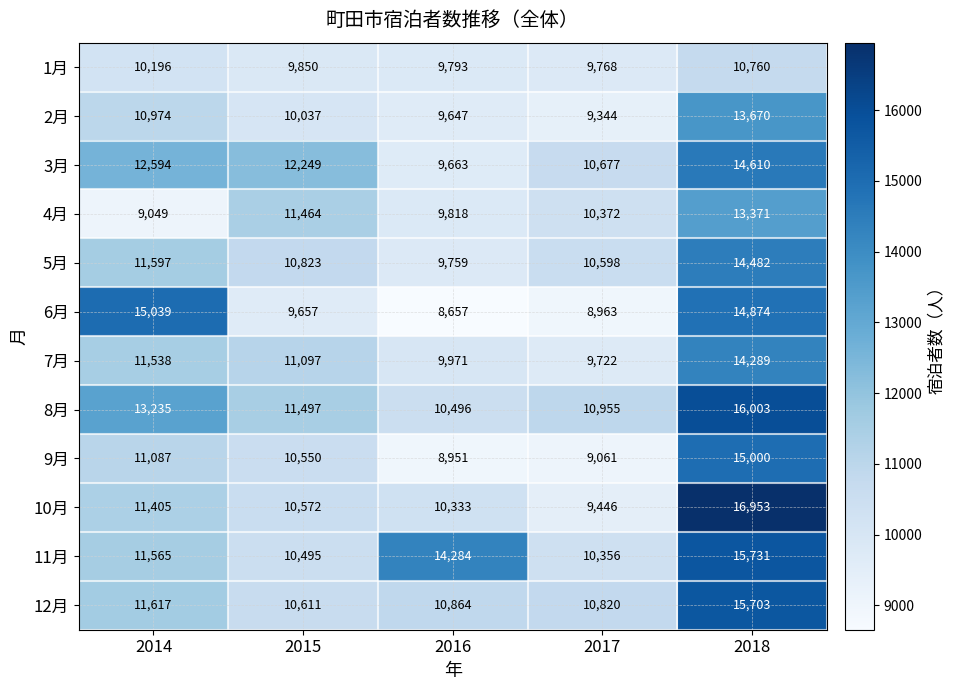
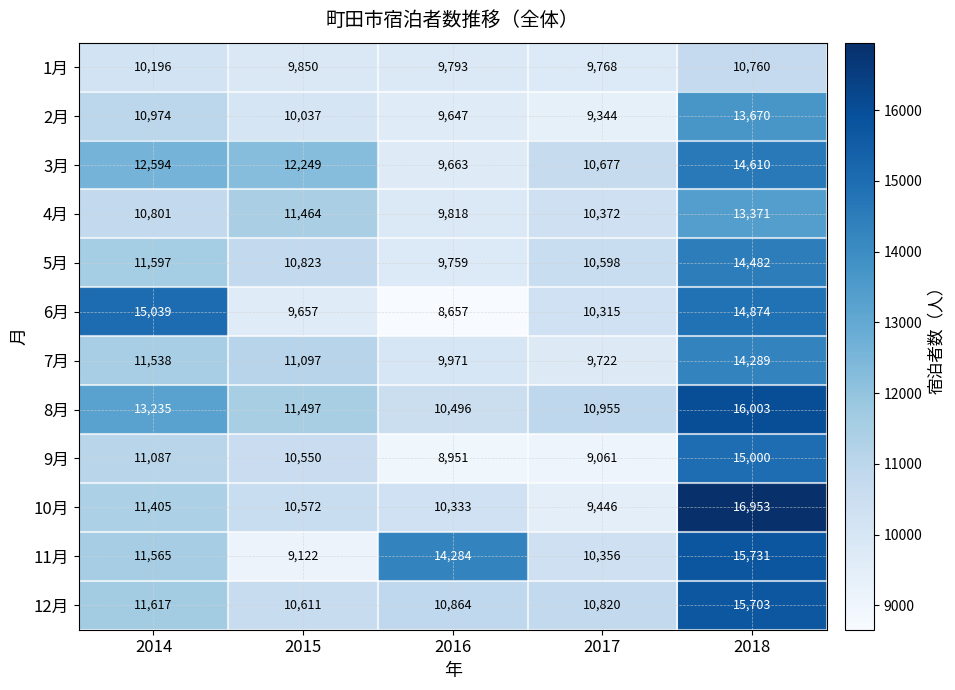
4月, 2014: 9,049 -> 10,801
6月, 2017: 8,963 -> 10,315
11月, 2015: 10,495 -> 9,122
